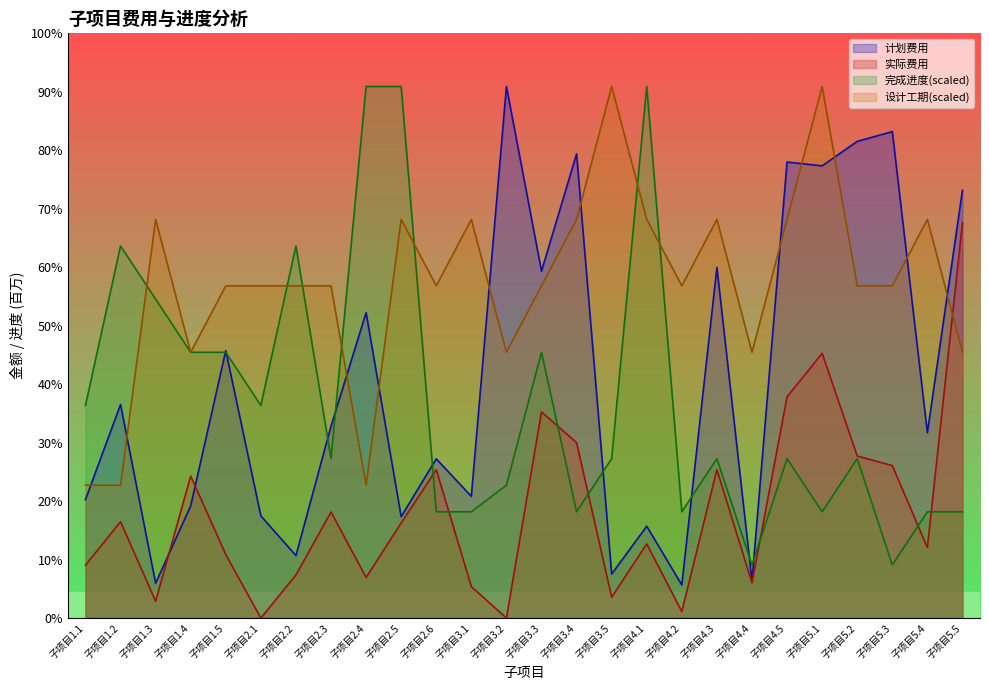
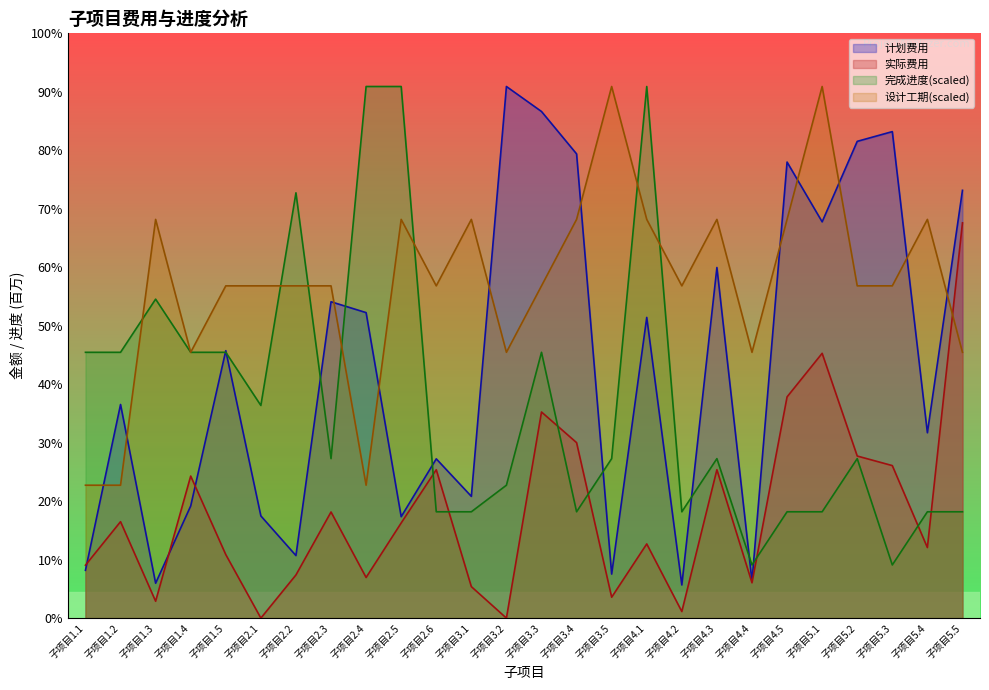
计划费用, 子项目1.1: 20% -> 8%
完成进度(scaled), 子项目1.1: 36% -> 45%
完成进度(scaled), 子项目1.2: 64% -> 45%
完成进度(scaled), 子项目2.2: 64% -> 73%
计划费用, 子项目2.3: 33% -> 54%
计划费用, 子项目3.3: 59% -> 87%
计划费用, 子项目4.1: 16% -> 51%
完成进度(scaled), 子项目4.5: 27% -> 18%
计划费用, 子项目5.1: 77% -> 68%
